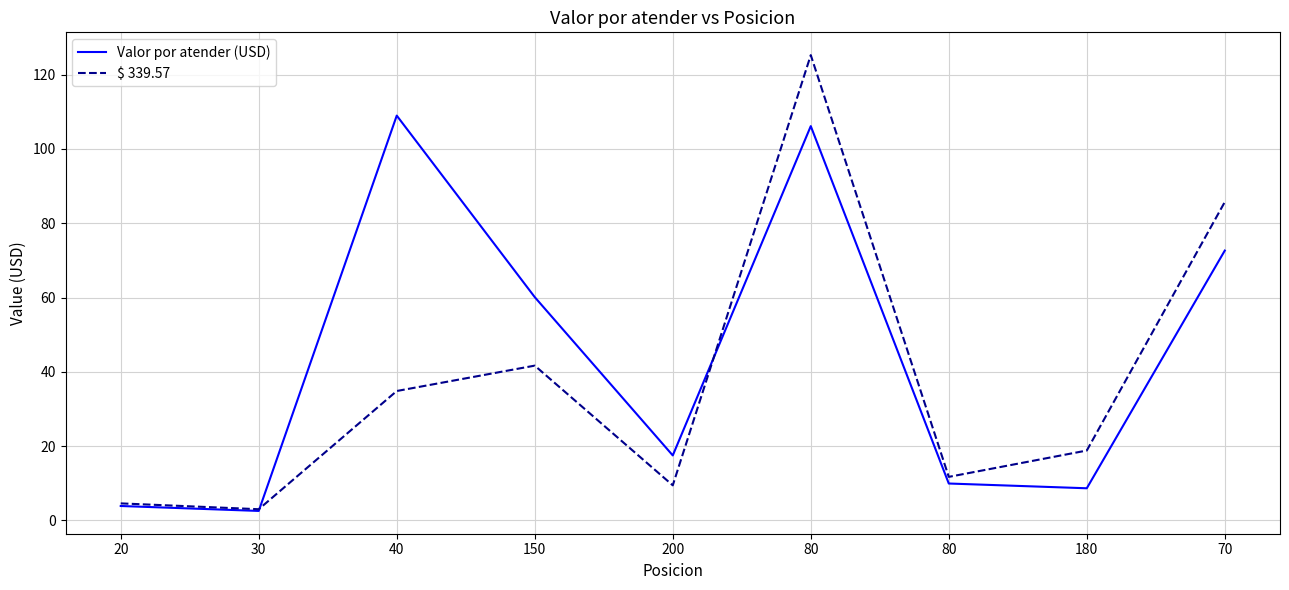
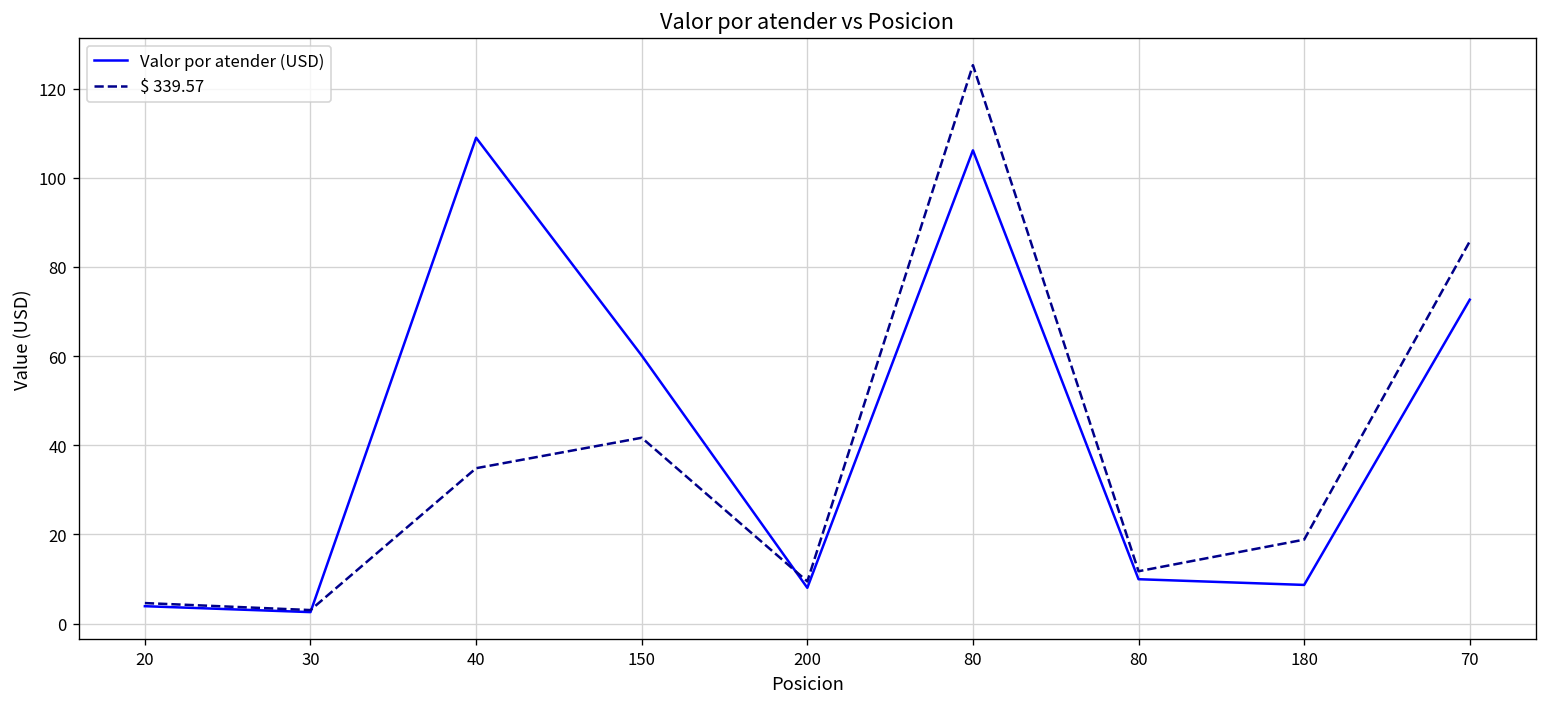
Valor por atender (USD), 200: 18 -> 8
